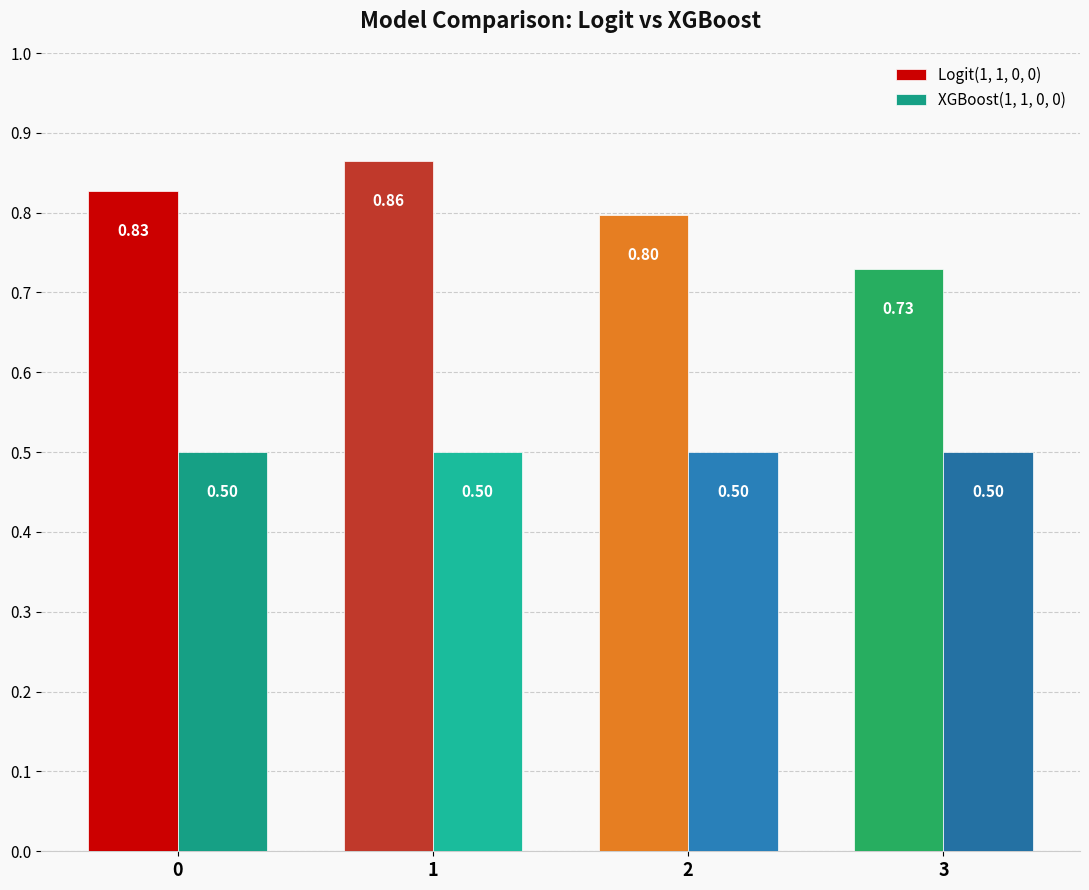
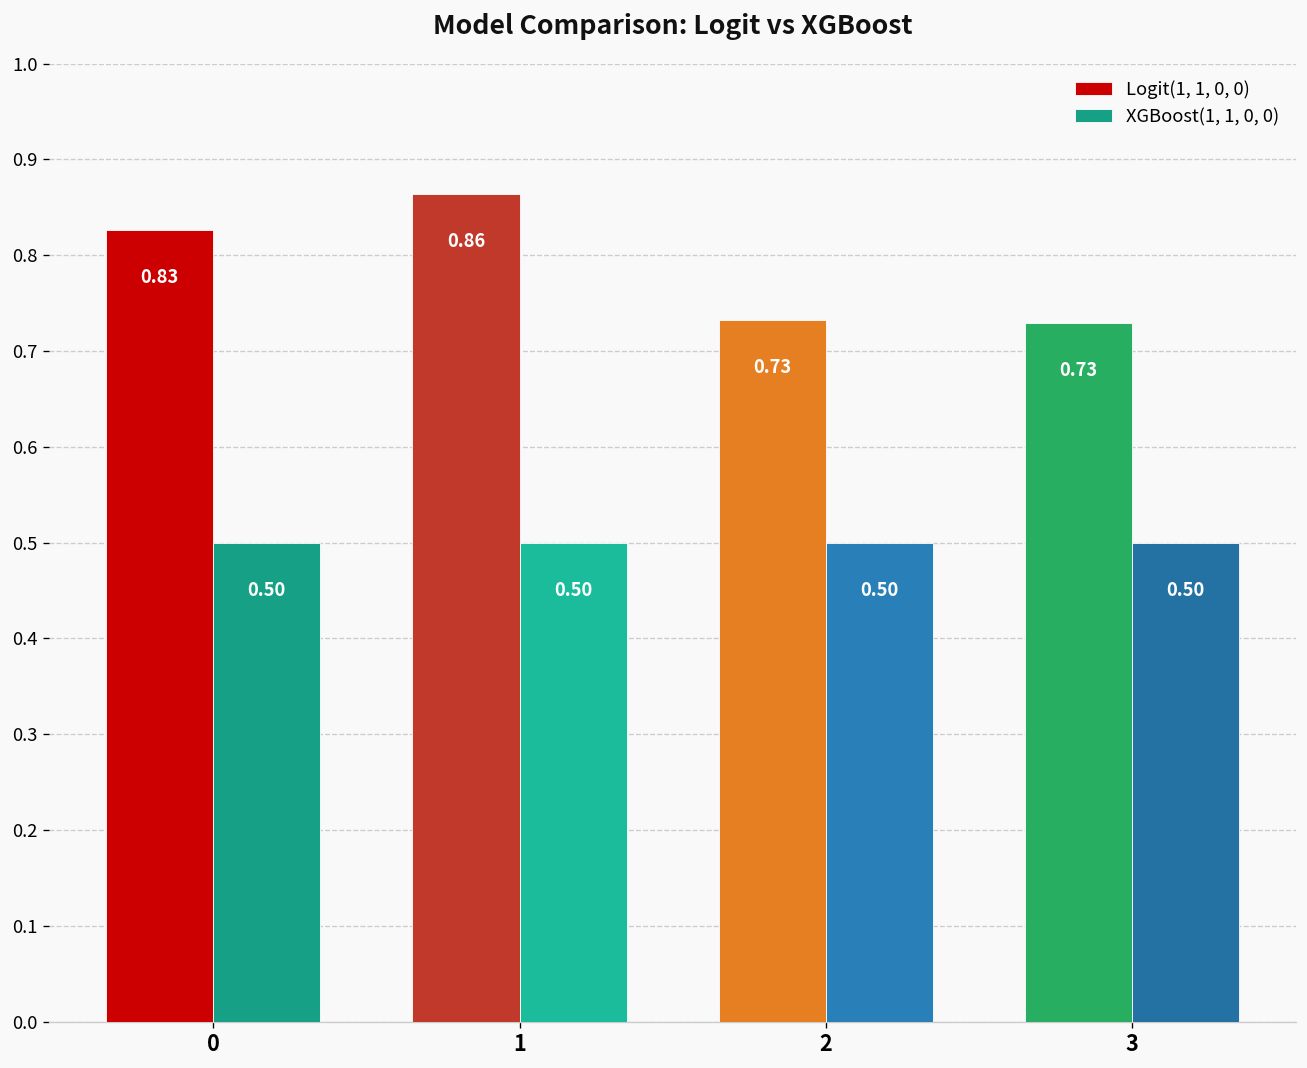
Logit(1, 1, 0, 0), 2: 0.80 -> 0.73
